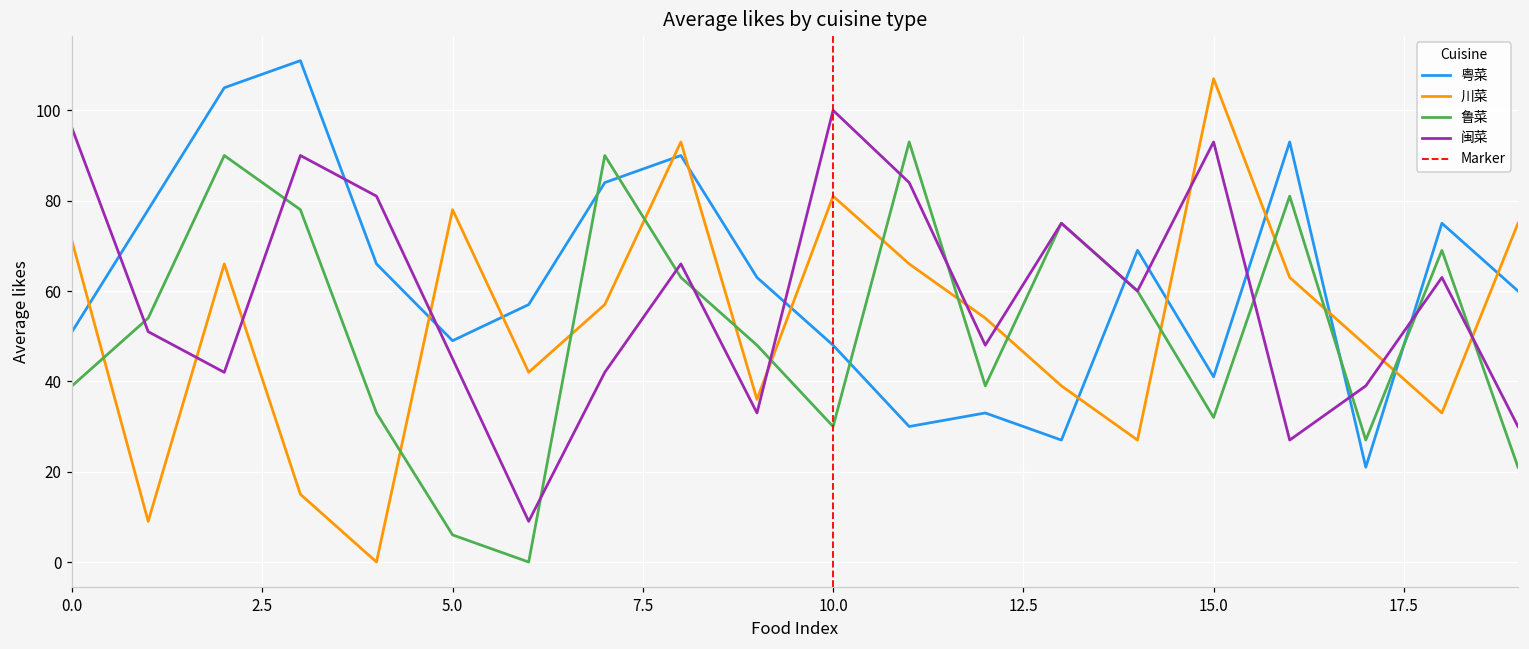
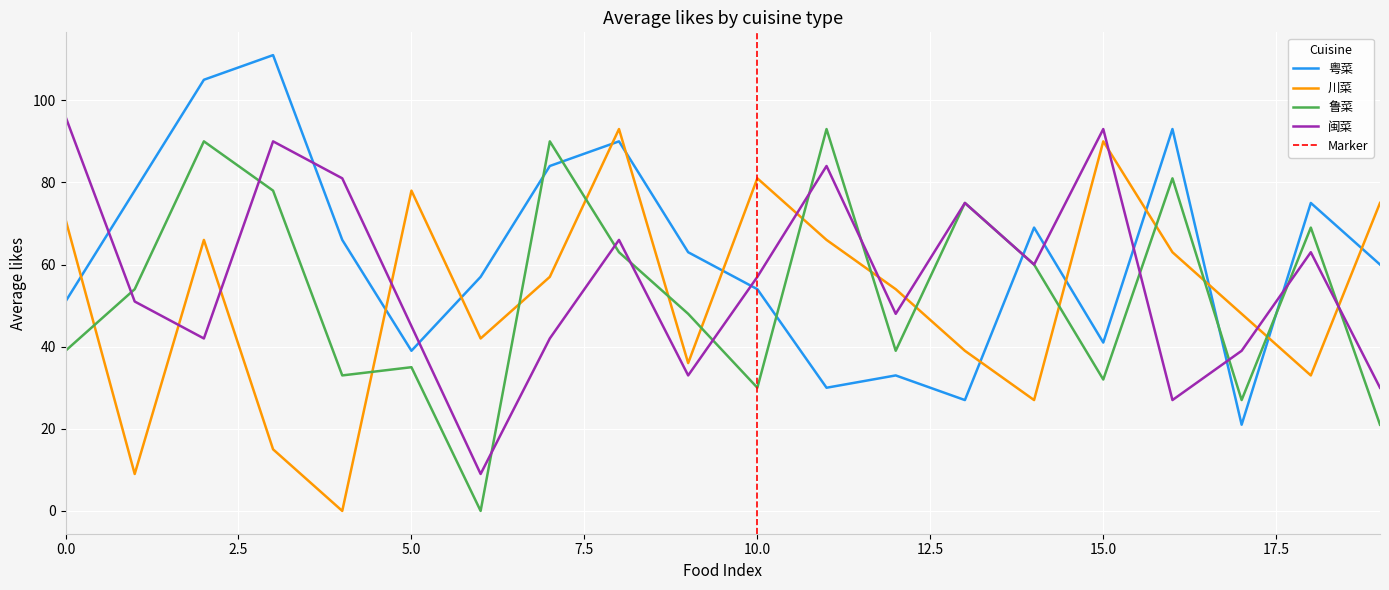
粤菜, 5.0: 49 -> 39
鲁菜, 5.0: 6 -> 35
粤菜, 10.0: 48 -> 54
闽菜, 10.0: 100 -> 57
川菜, 15.0: 107 -> 90
